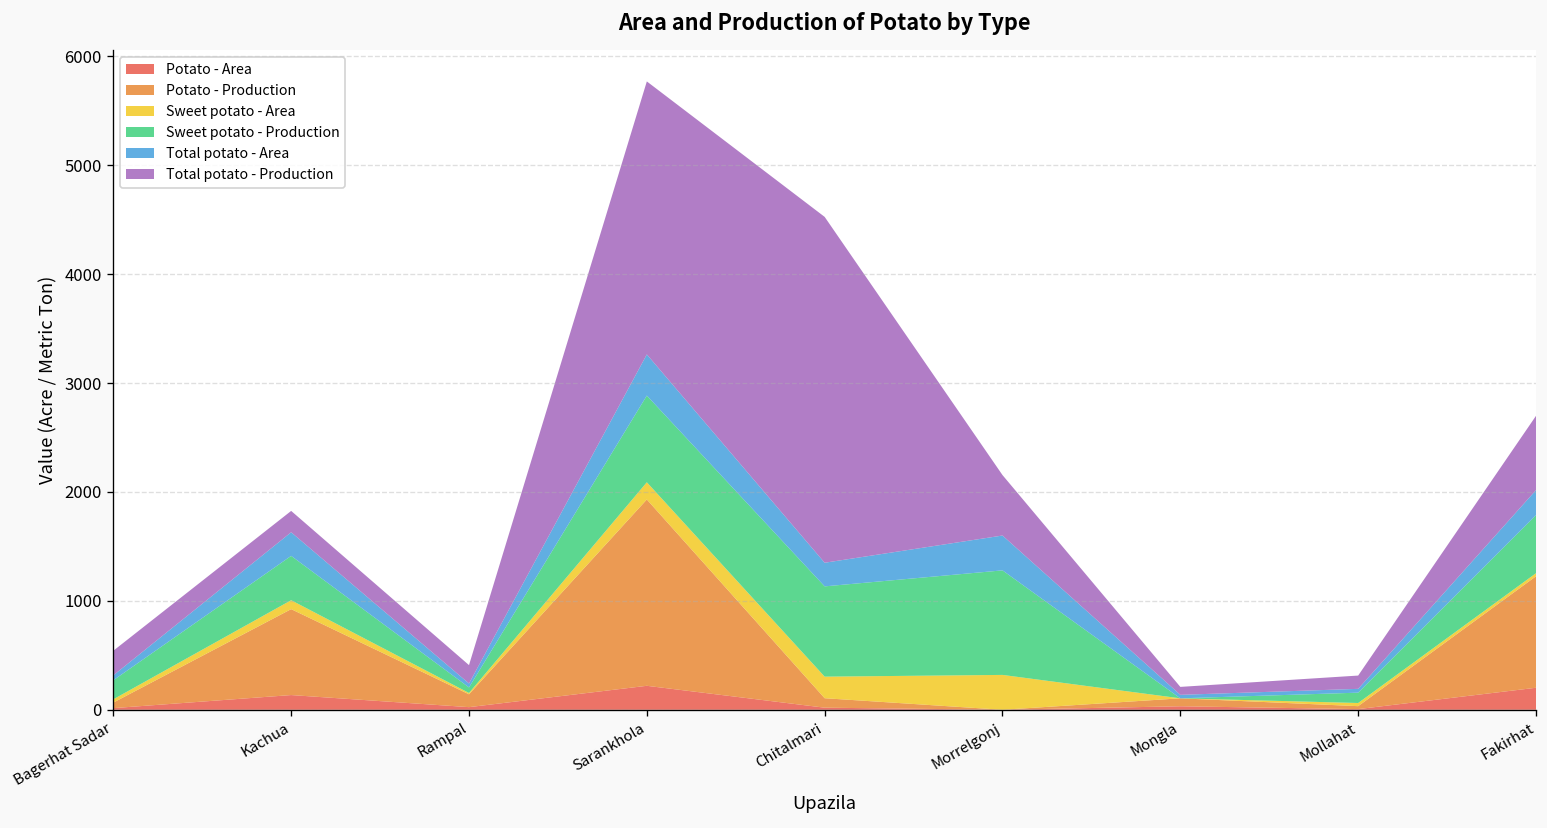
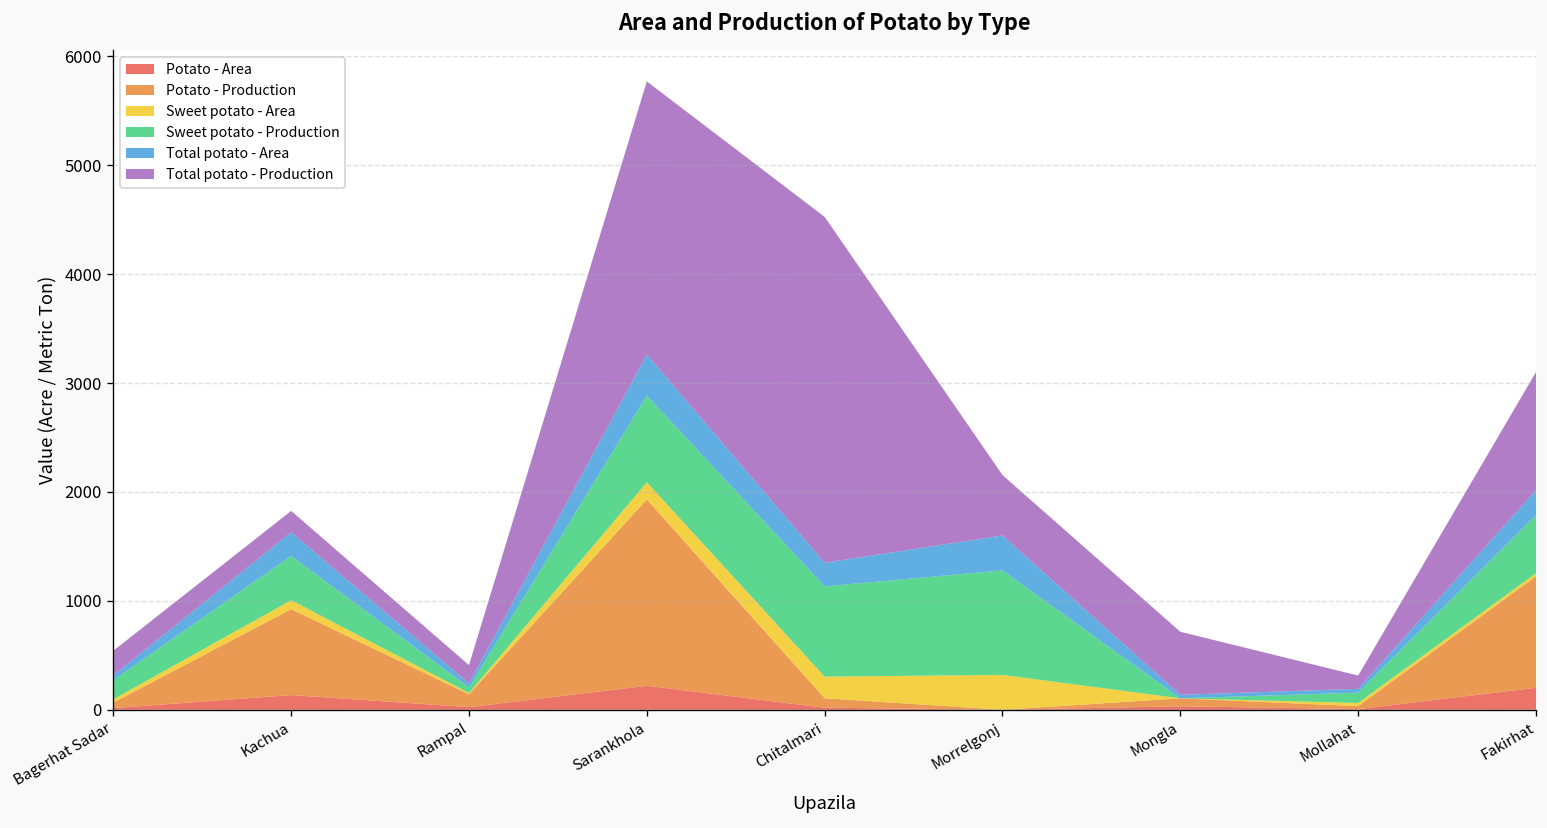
Total potato - Production, Mongla: 100 -> 600
Total potato - Production, Fakirhat: 700 -> 1100
